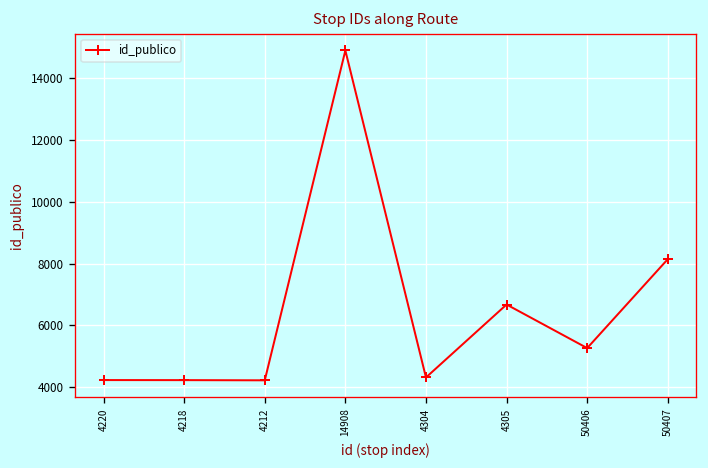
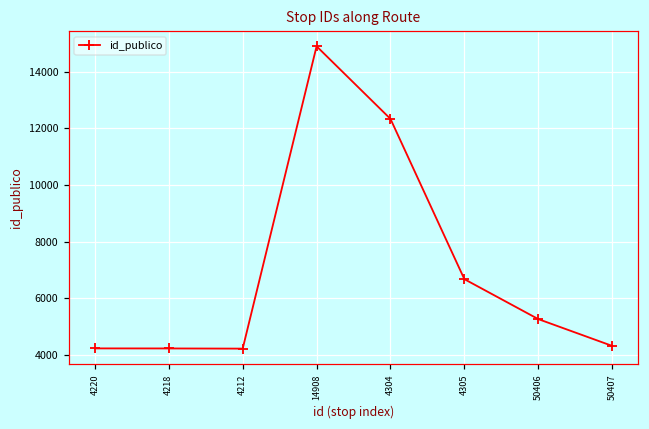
4304: 4300 -> 12300
50407: 8100 -> 4300
